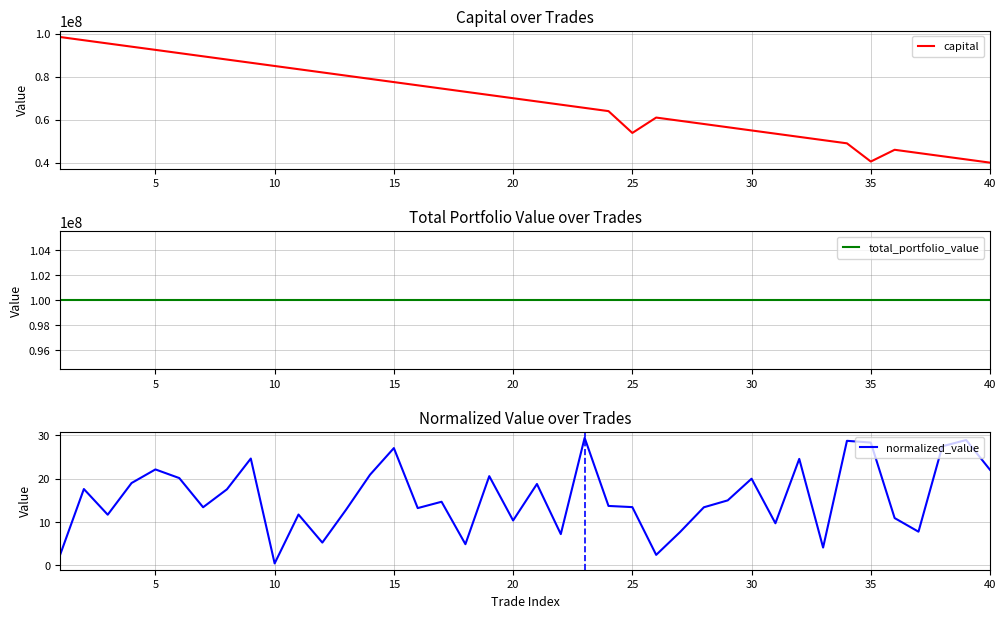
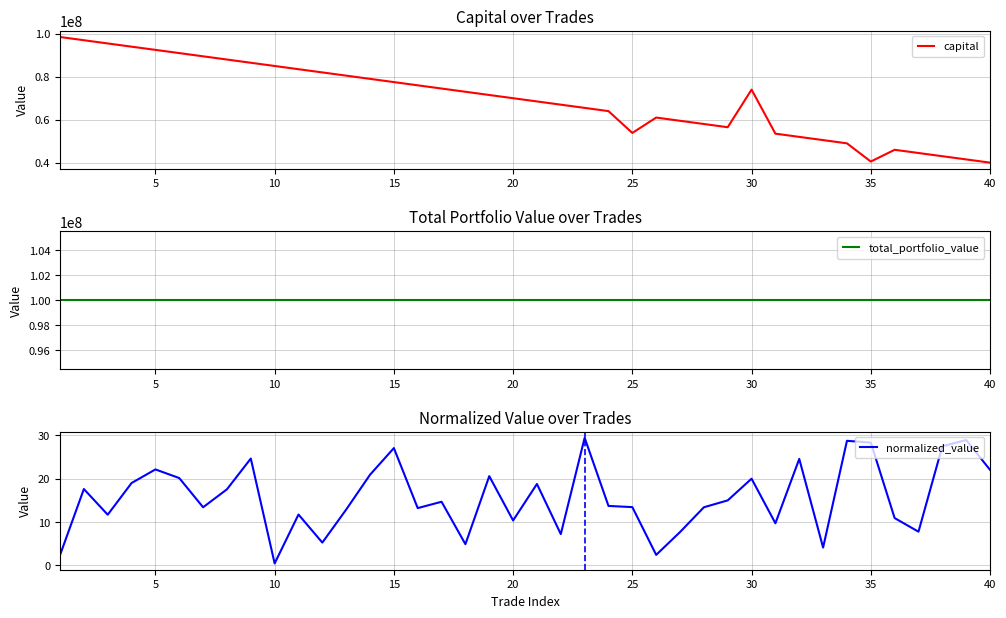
Capital over Trades, 30: 55000000 -> 74000000
